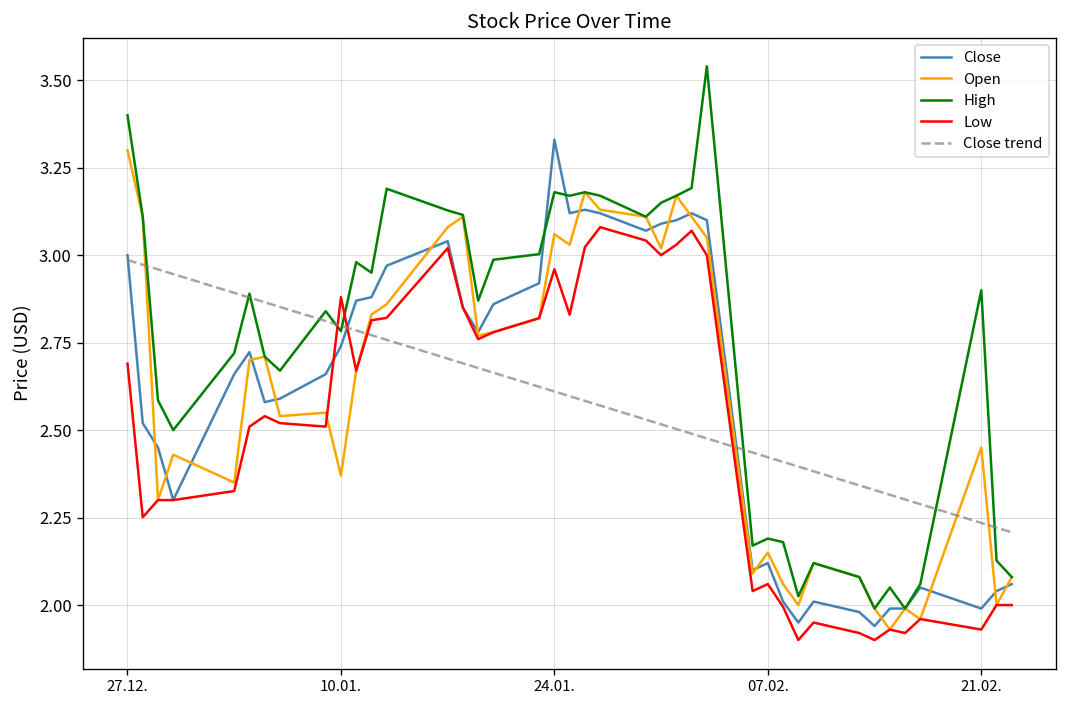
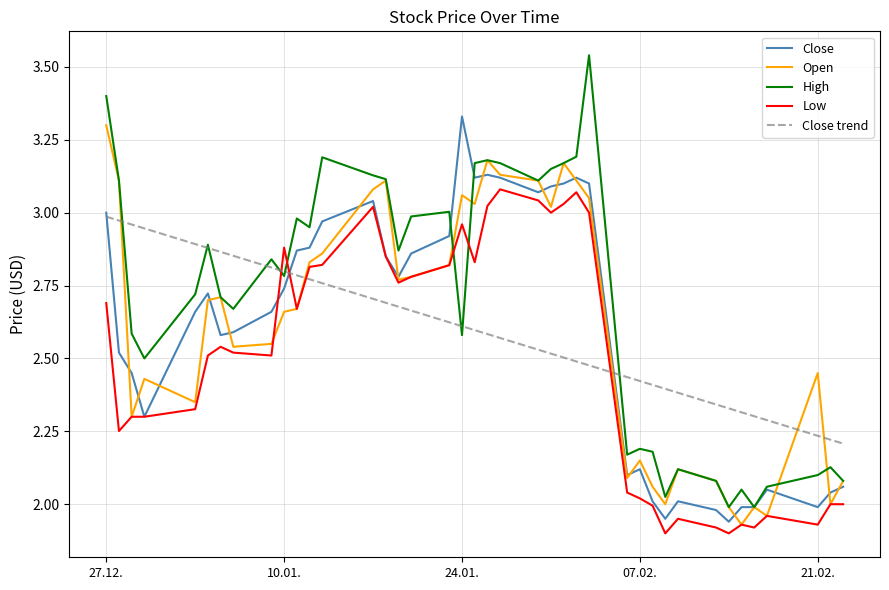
Open, 10.01.: 2.37 -> 2.66
High, 24.01.: 3.18 -> 2.58
Low, 07.02.: 2.06 -> 2.02
High, 21.02.: 2.9 -> 2.1
